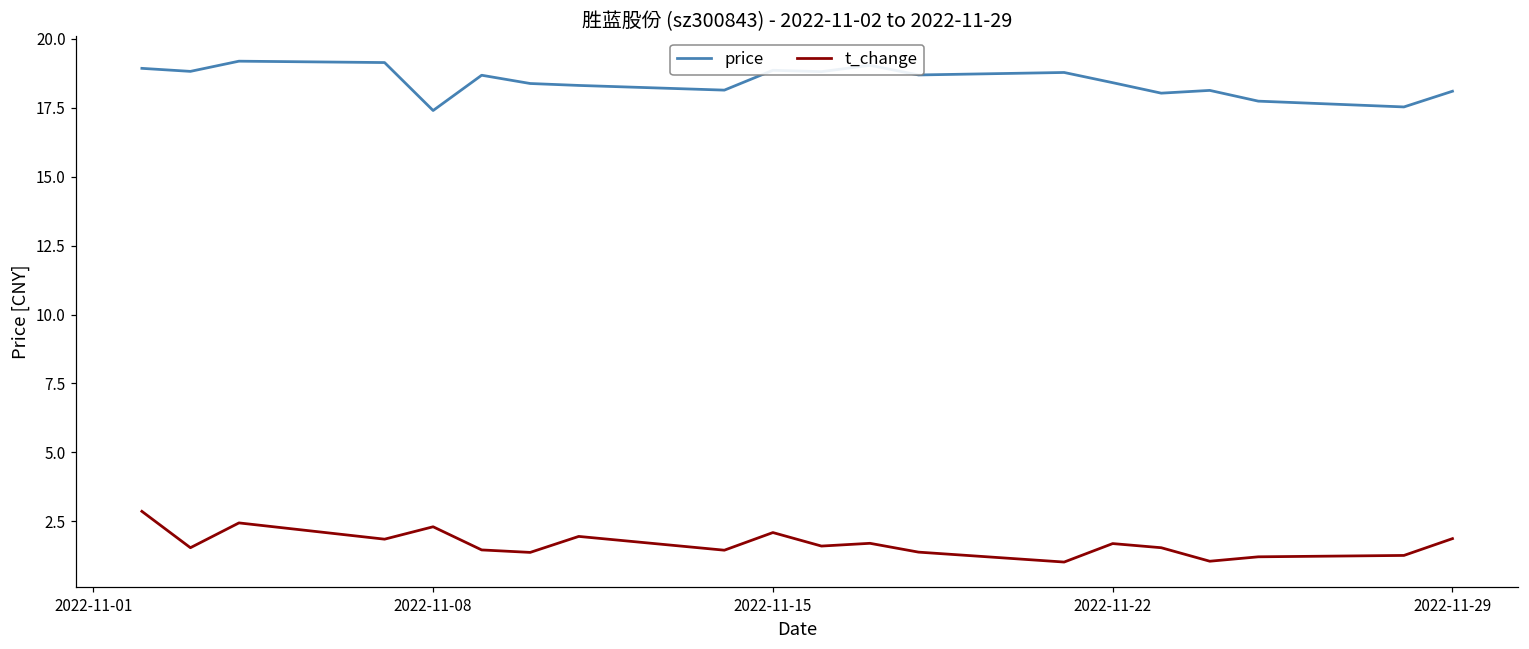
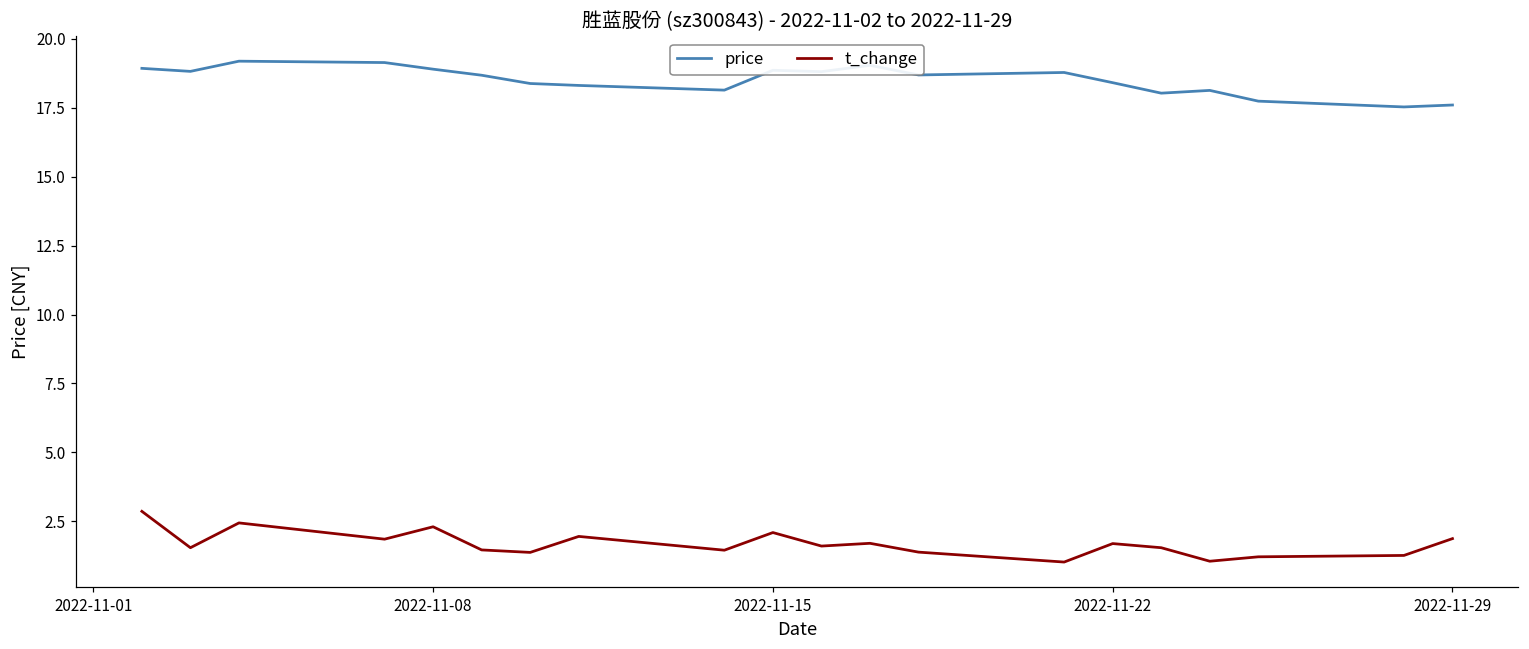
price, 2022-11-08: 17.4 -> 18.9
price, 2022-11-29: 18.1 -> 17.6
